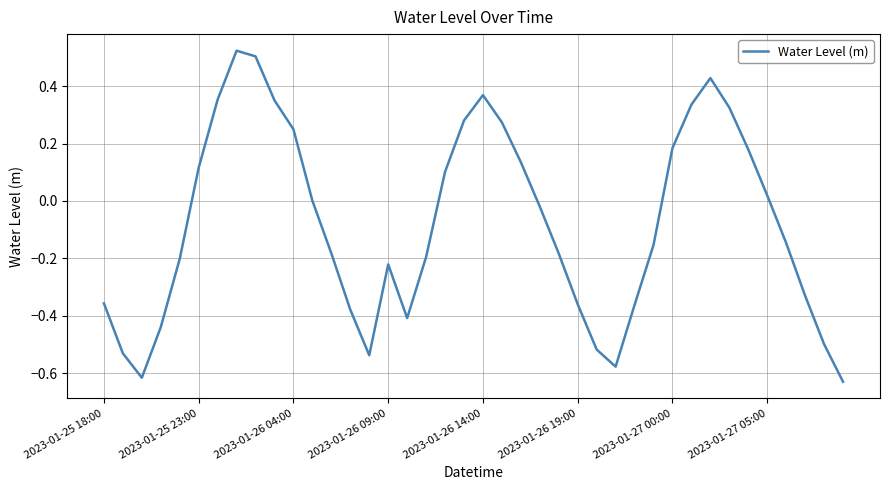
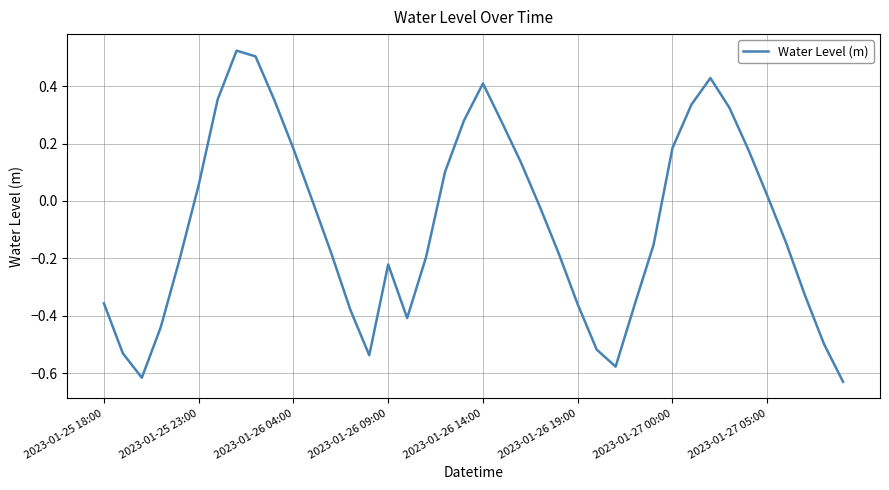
2023-01-25 23:00: 0.12 -> 0.06
2023-01-26 04:00: 0.25 -> 0.18
2023-01-26 14:00: 0.37 -> 0.41
